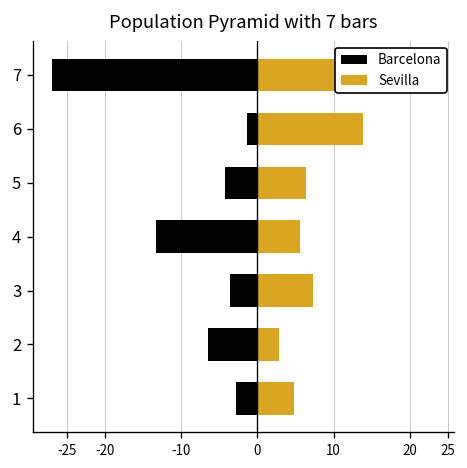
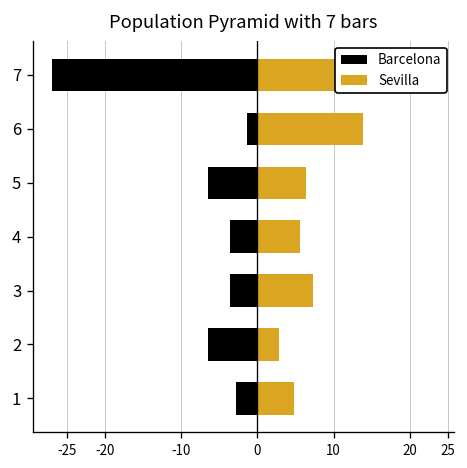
Barcelona, 5: -4 -> -6
Barcelona, 4: -13 -> -4
